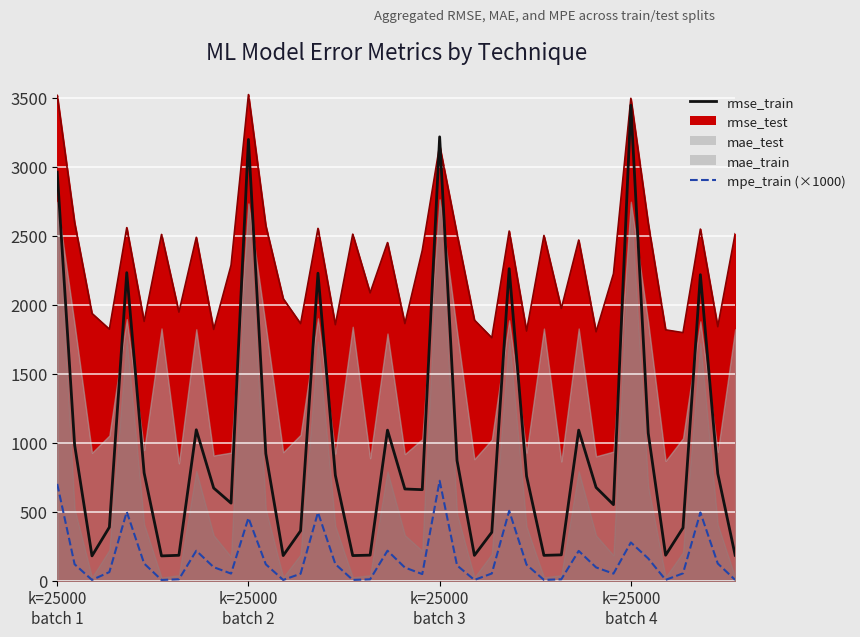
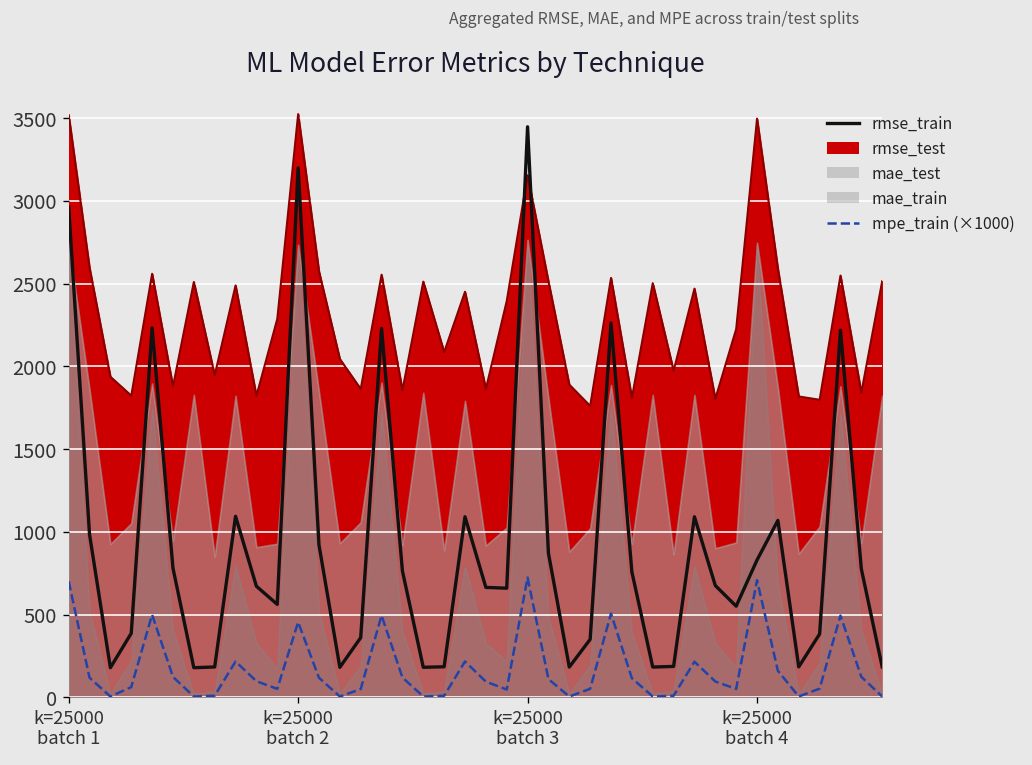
rmse_train, k=25000 batch 3: 3220 -> 3450
rmse_train, k=25000 batch 4: 3450 -> 830
mpe_train (×1000), k=25000 batch 4: 280 -> 710
